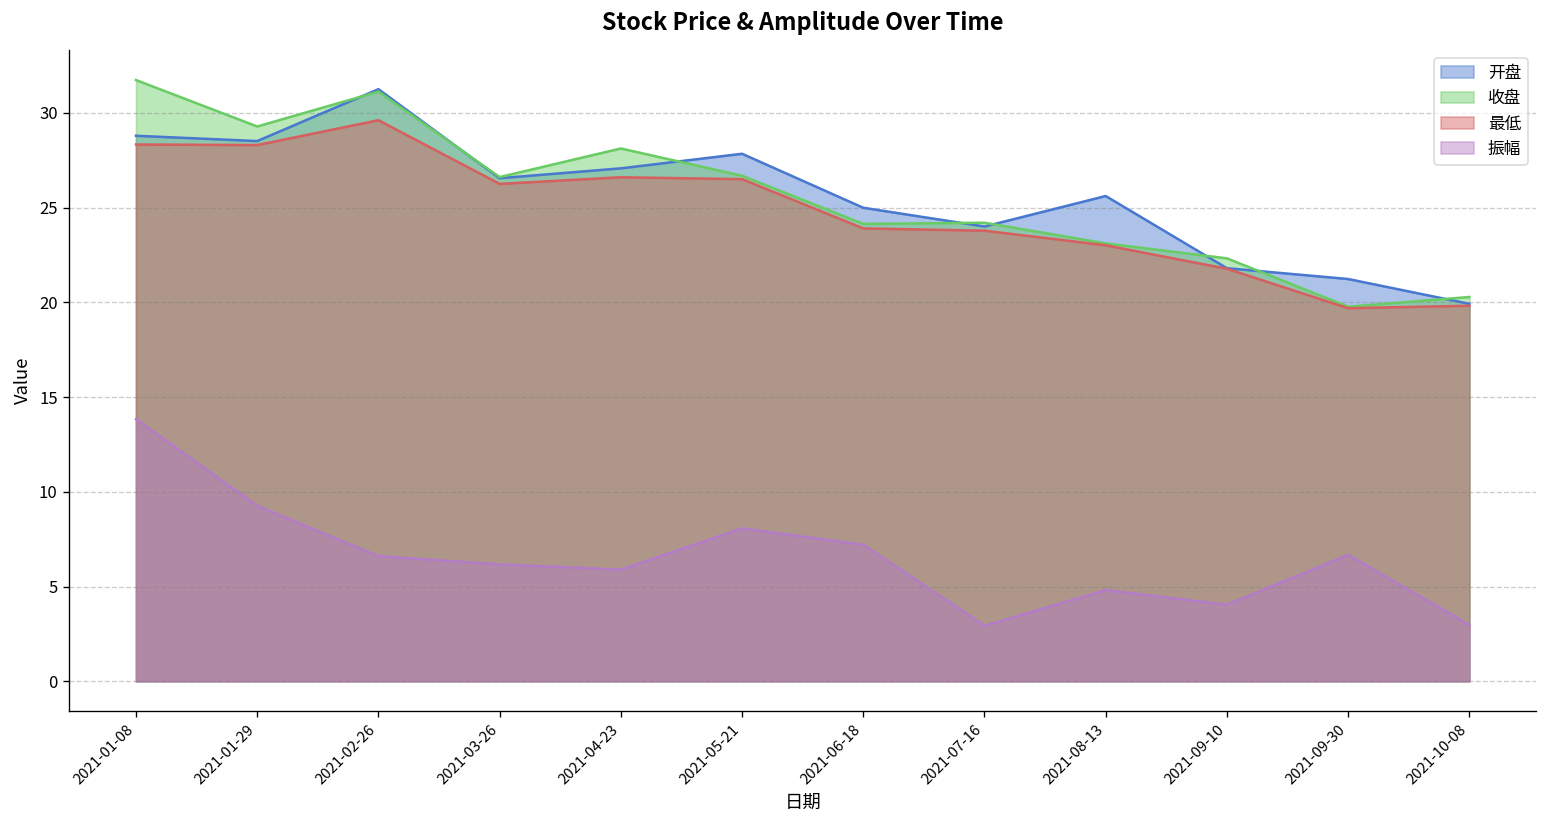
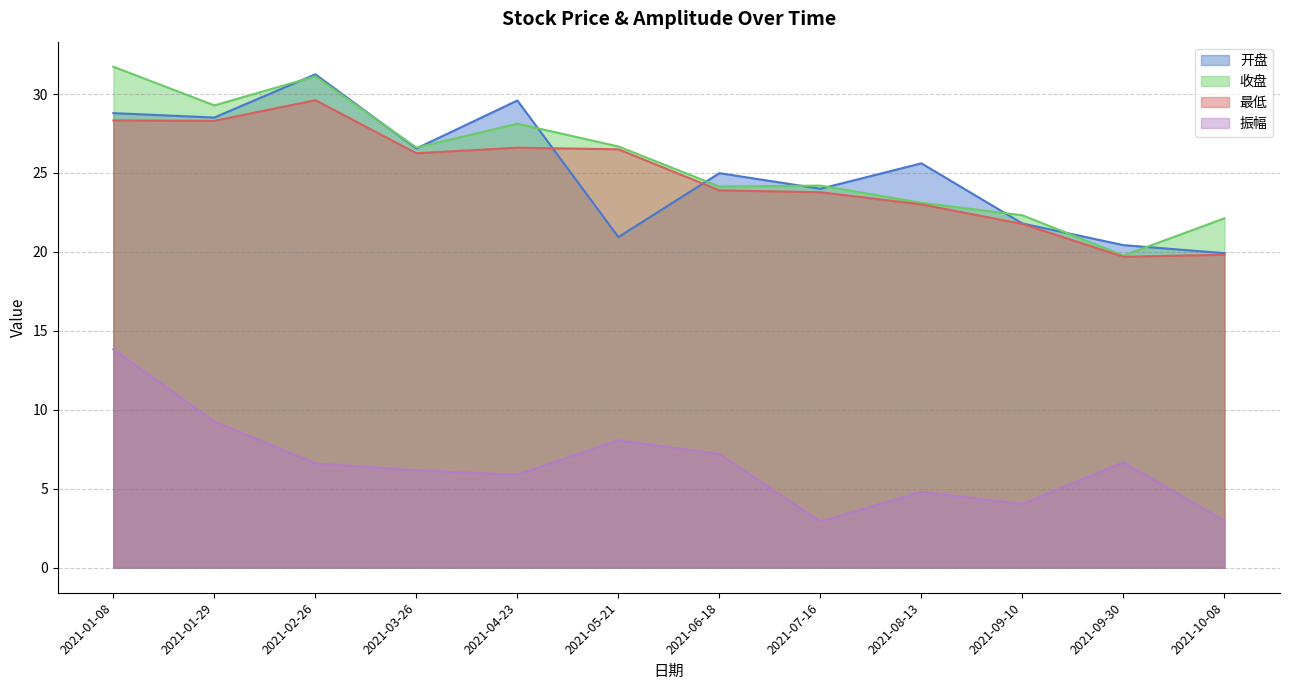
开盘, 2021-04-23: 27.1 -> 29.6
开盘, 2021-05-21: 27.8 -> 20.9
开盘, 2021-09-30: 21.2 -> 20.4
收盘, 2021-10-08: 20.3 -> 22.1
